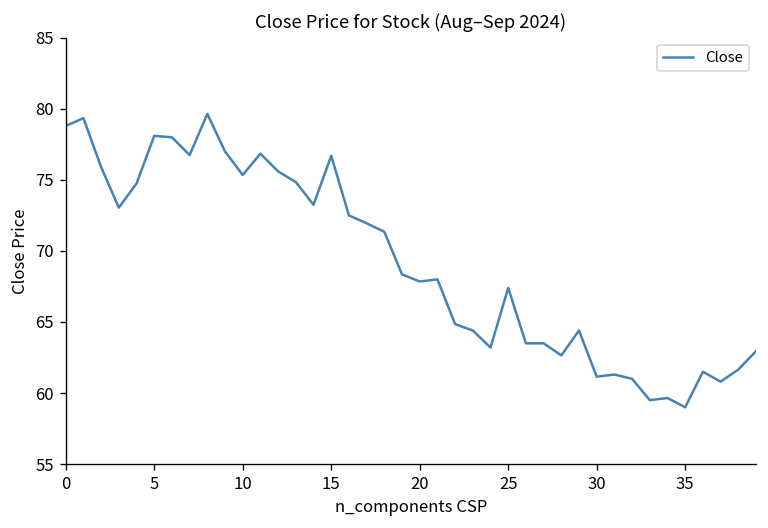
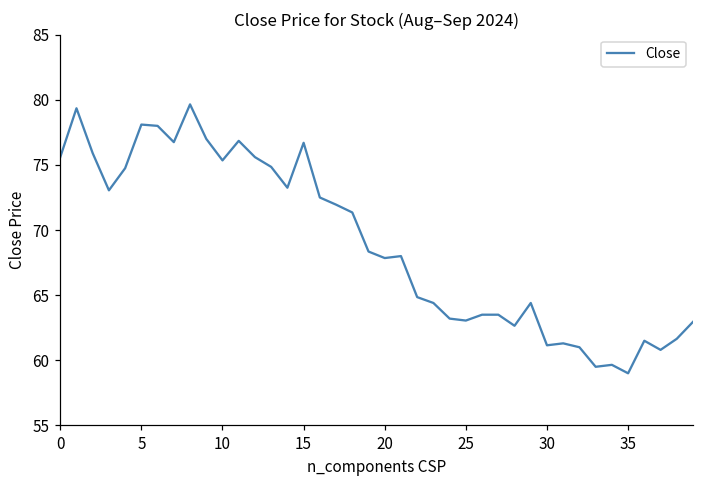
0: 78.8 -> 75.6
25: 67.4 -> 63.1
